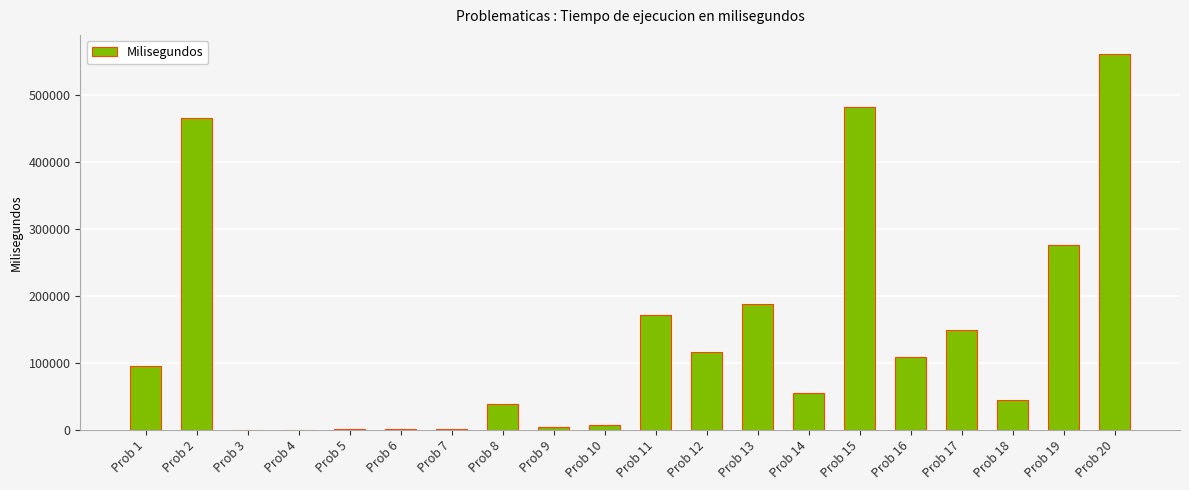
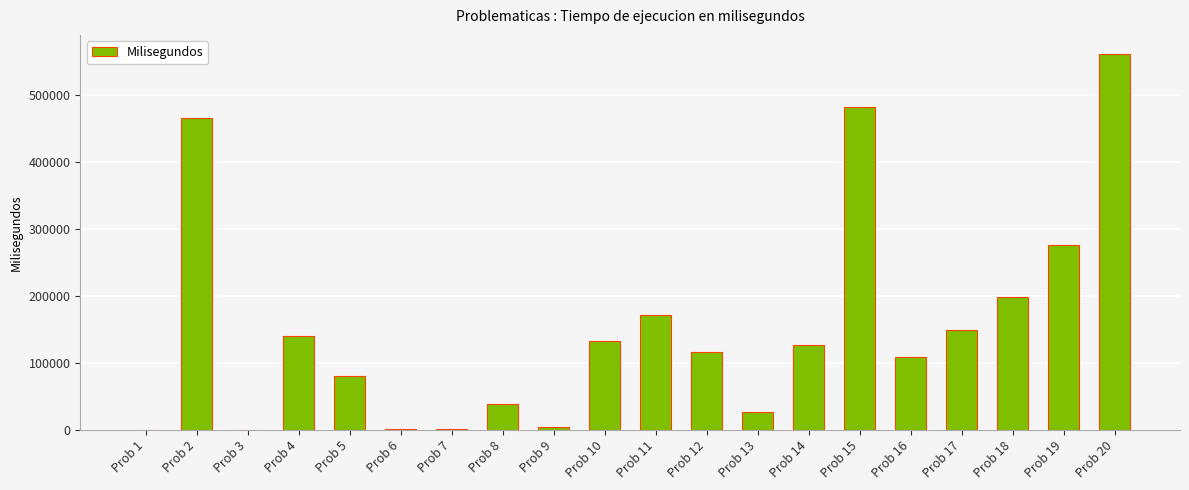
Prob 1: 100000 -> 0
Prob 4: 0 -> 140000
Prob 5: 0 -> 80000
Prob 10: 10000 -> 130000
Prob 13: 190000 -> 30000
Prob 14: 50000 -> 130000
Prob 18: 40000 -> 200000
